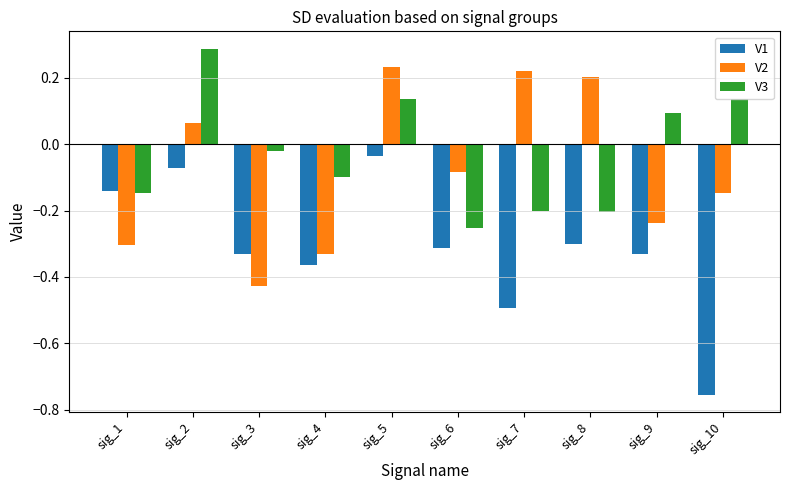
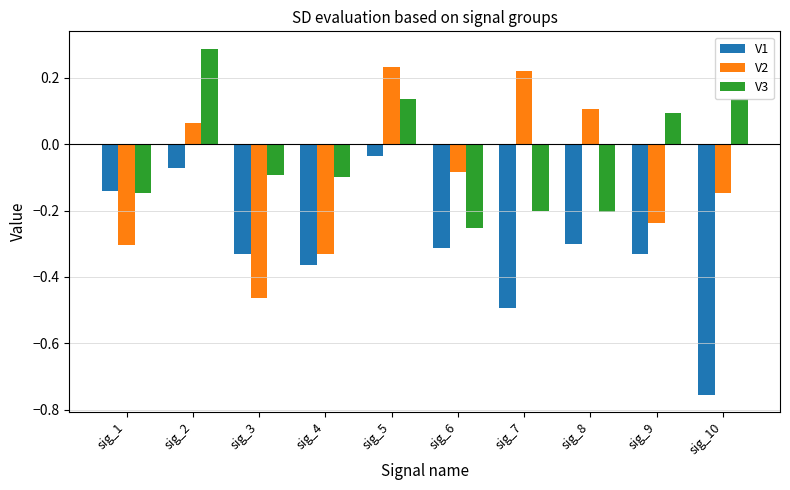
V2, sig_3: -0.43 -> -0.46
V3, sig_3: -0.02 -> -0.09
V2, sig_8: 0.20 -> 0.11
